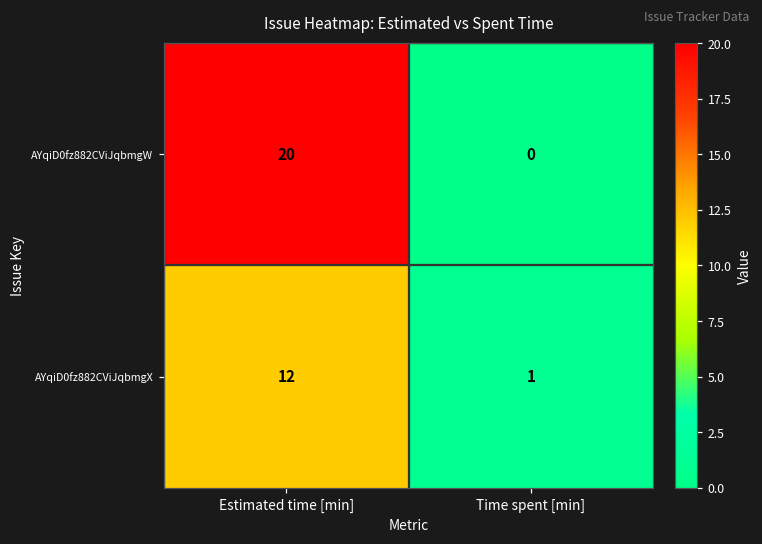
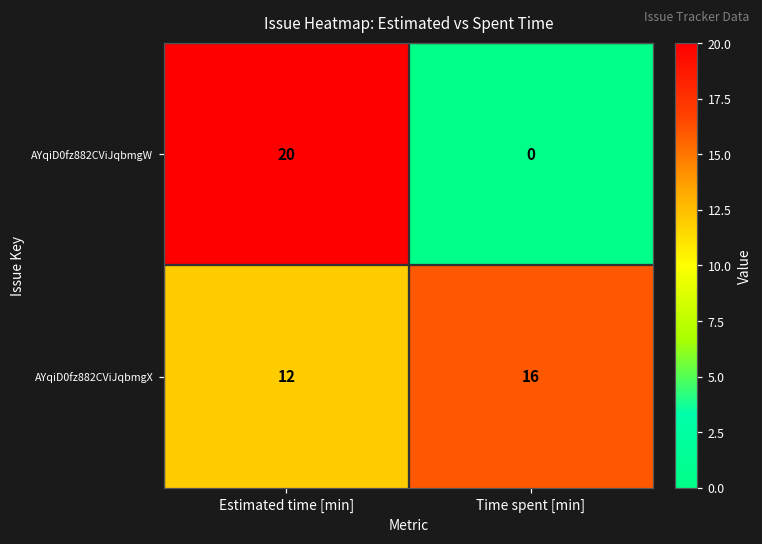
AYqiD0fz882CViJqbmgX, Time spent [min]: 1 -> 16
